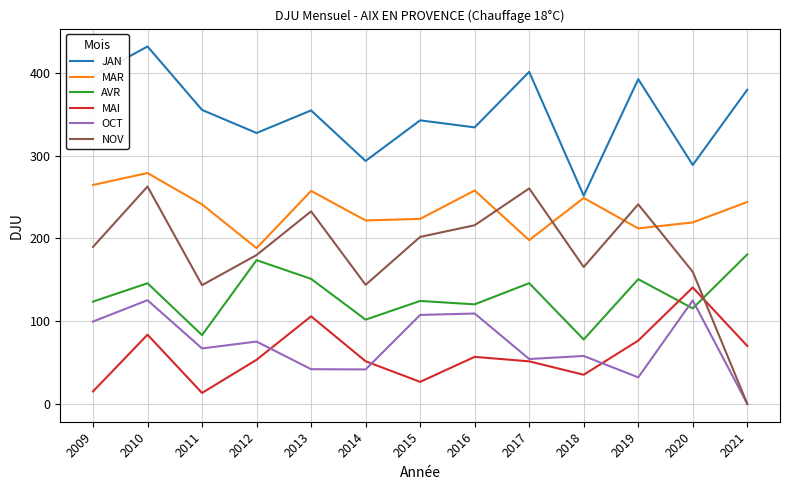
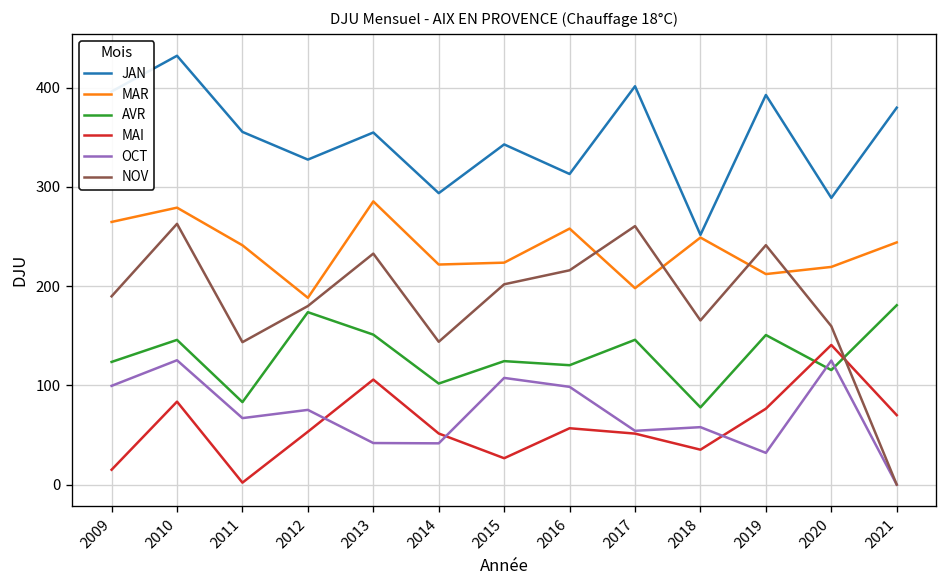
MAI, 2011: 10 -> 0
MAR, 2013: 260 -> 290
JAN, 2016: 330 -> 310
OCT, 2016: 110 -> 100
